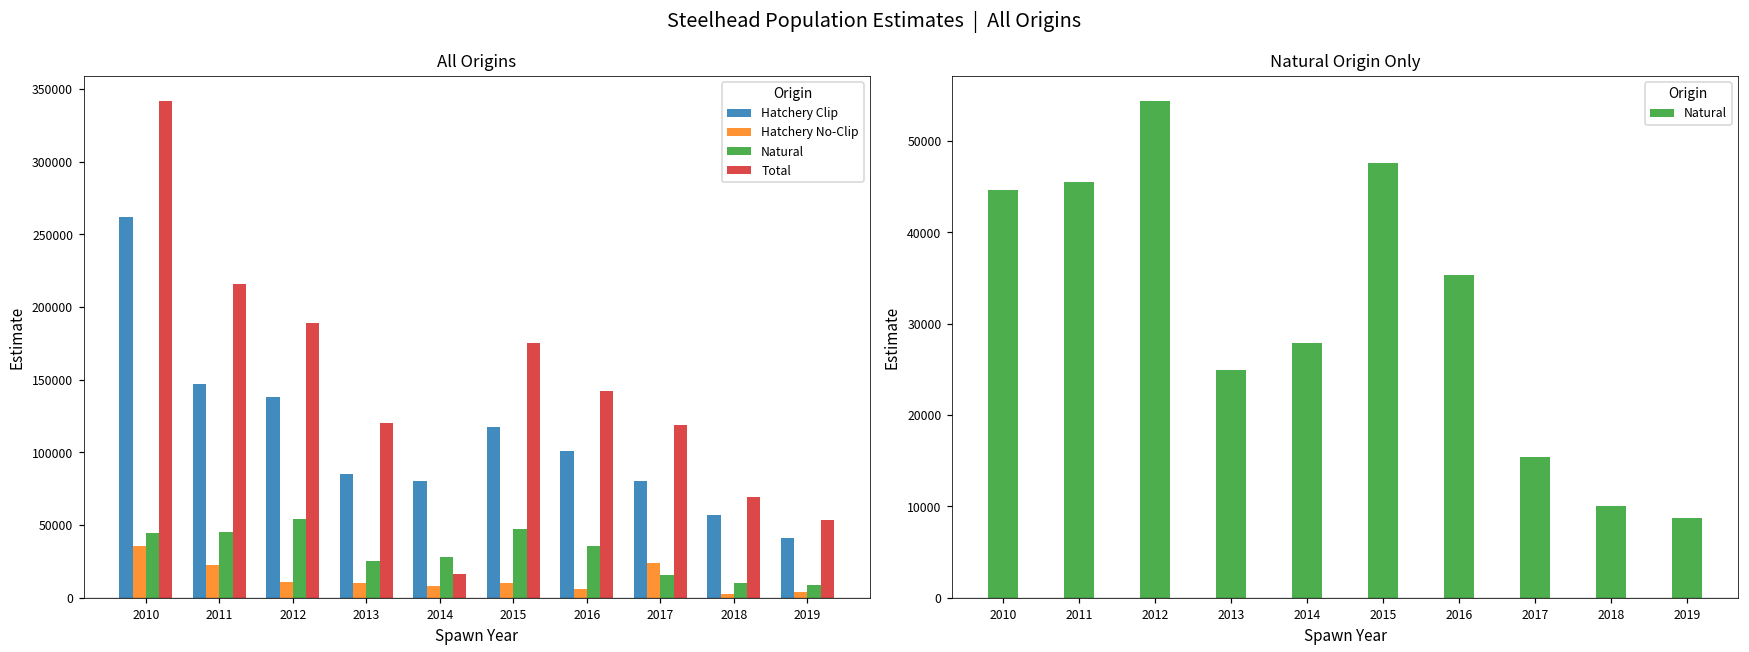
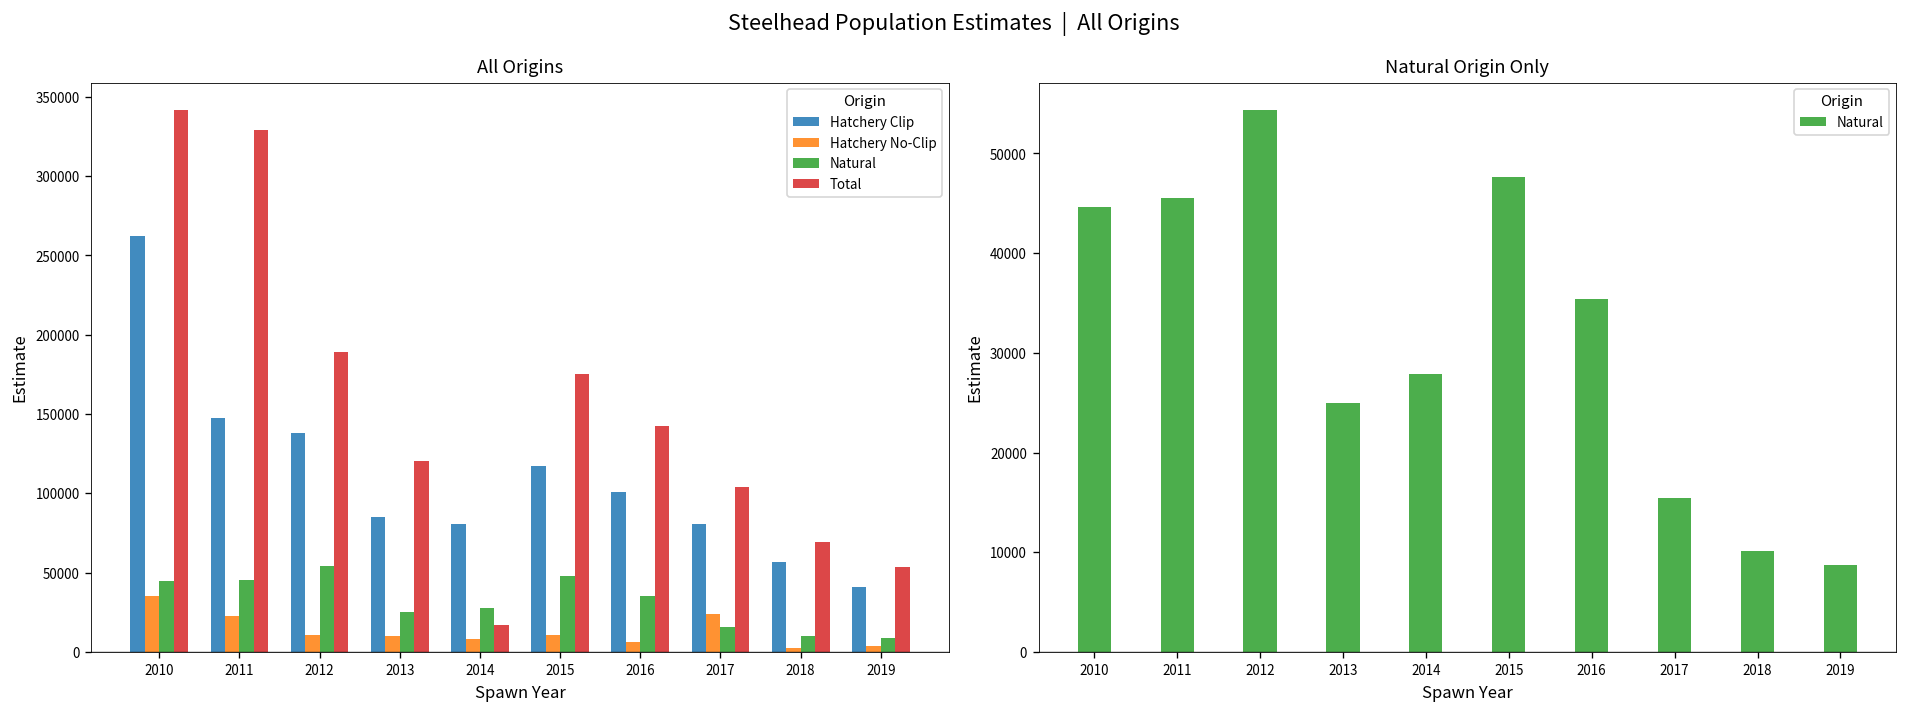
All Origins, Total, 2011: 216000 -> 329000
All Origins, Total, 2017: 119000 -> 104000
